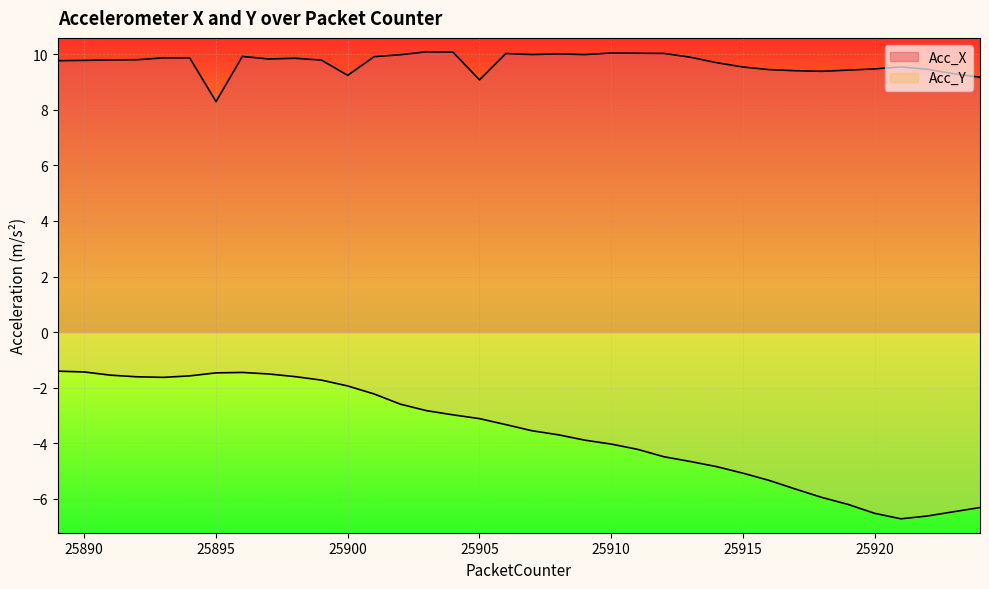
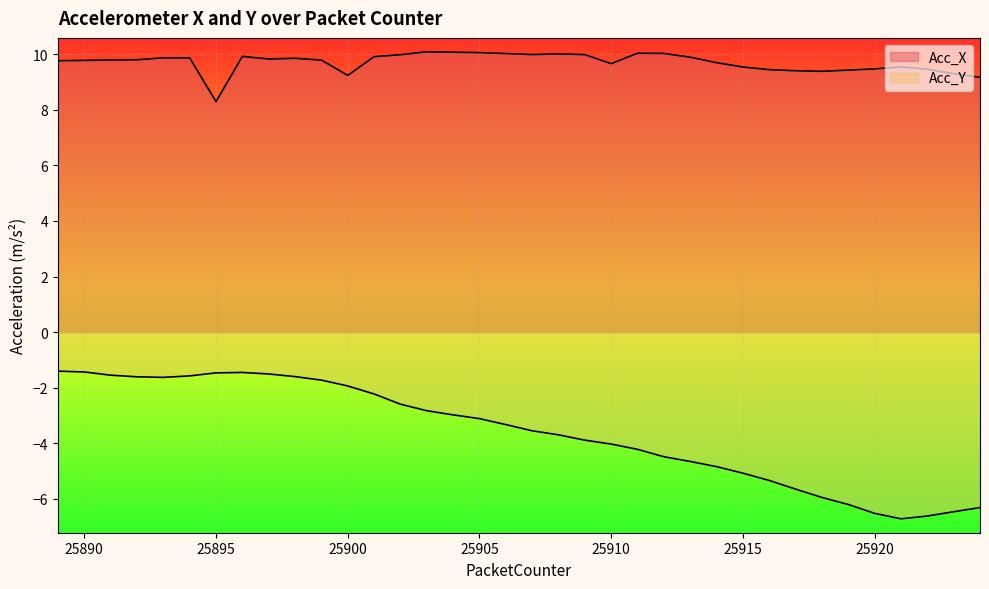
Acc_X, 25905: 9.1 -> 10.1
Acc_X, 25910: 10.0 -> 9.7
